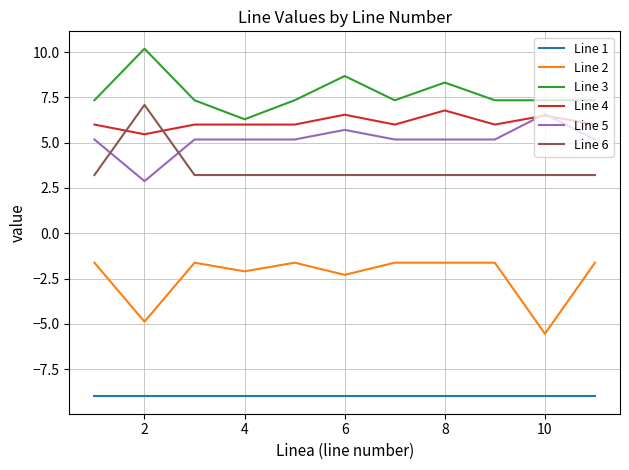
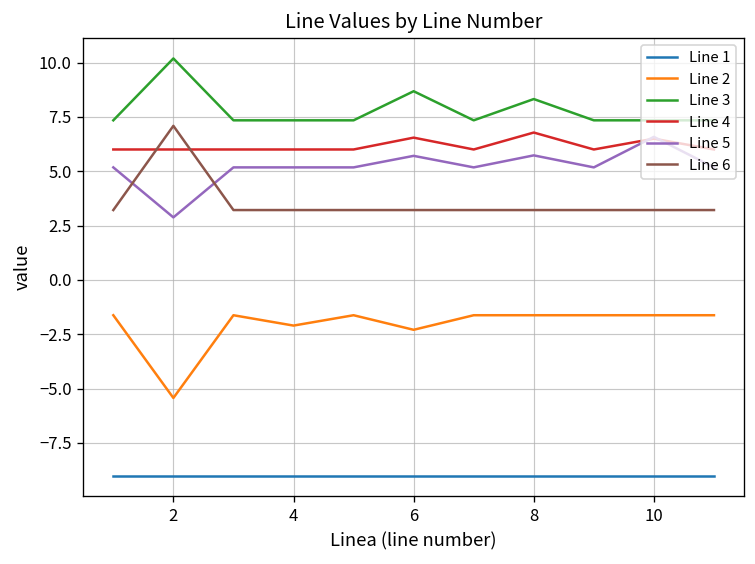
Line 2, 2: -4.9 -> -5.4
Line 4, 2: 5.5 -> 6.0
Line 3, 4: 6.3 -> 7.3
Line 5, 8: 5.2 -> 5.7
Line 2, 10: -5.5 -> -1.6
